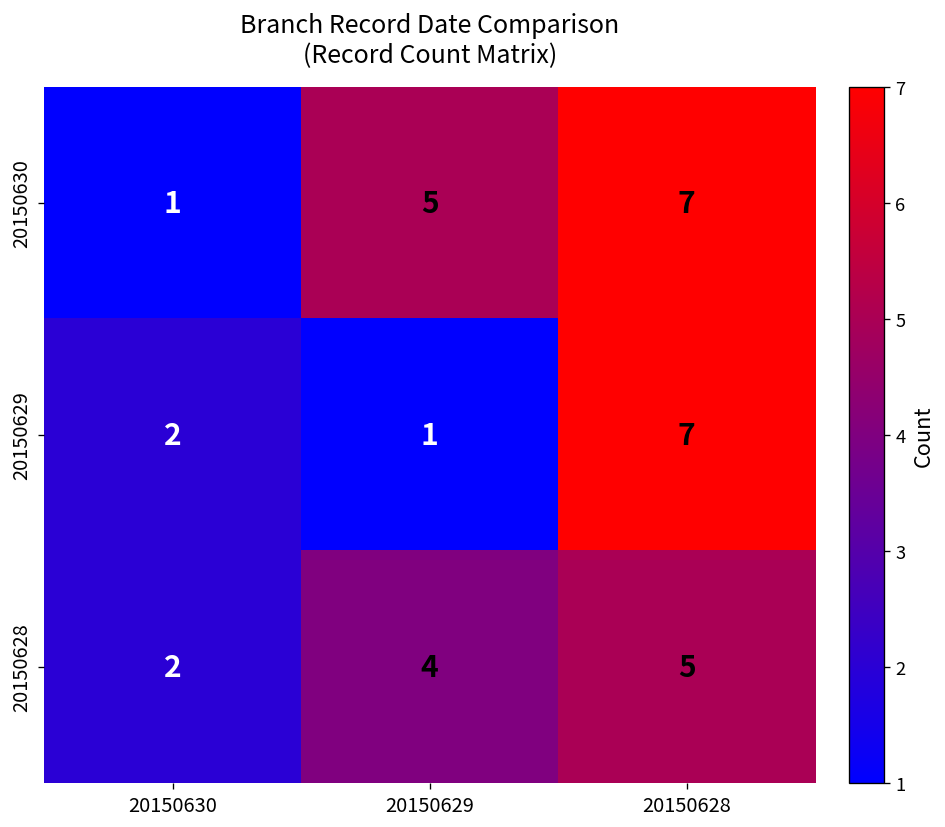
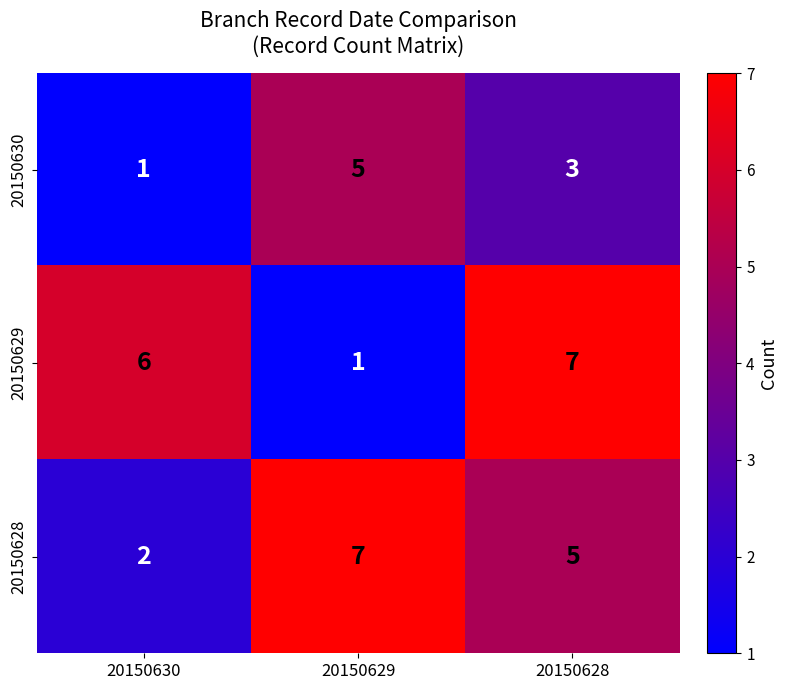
20150630, 20150628: 7 -> 3
20150629, 20150630: 2 -> 6
20150628, 20150629: 4 -> 7
